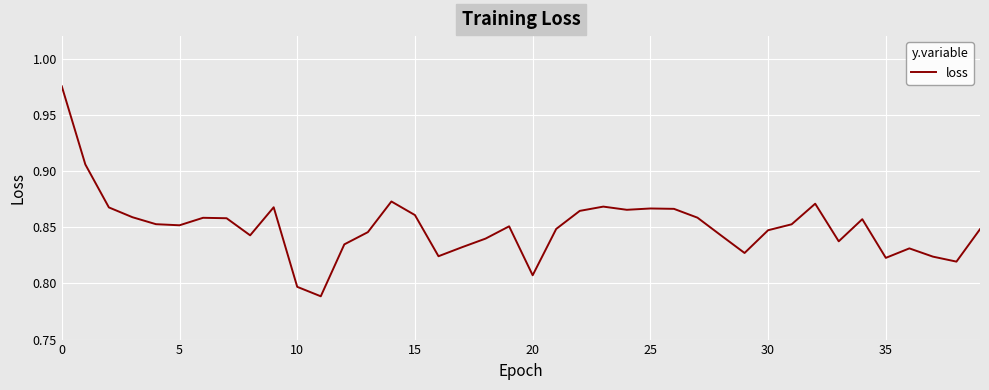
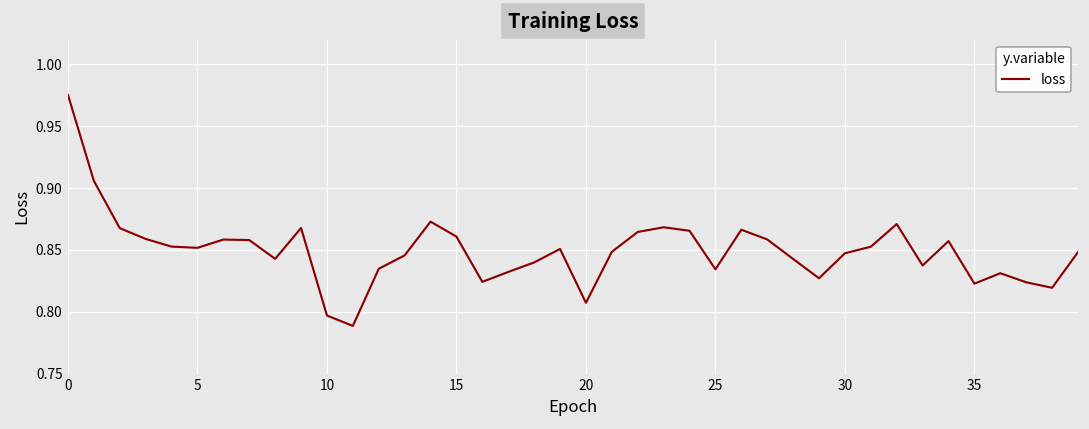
25: 0.867 -> 0.834
